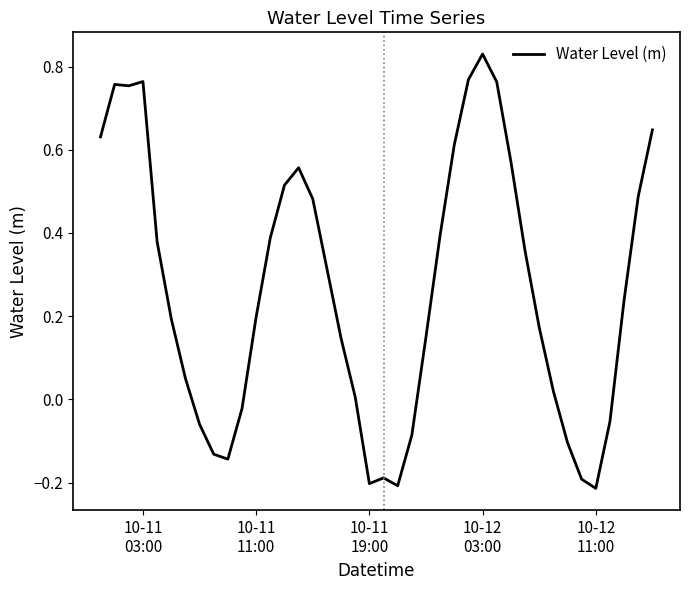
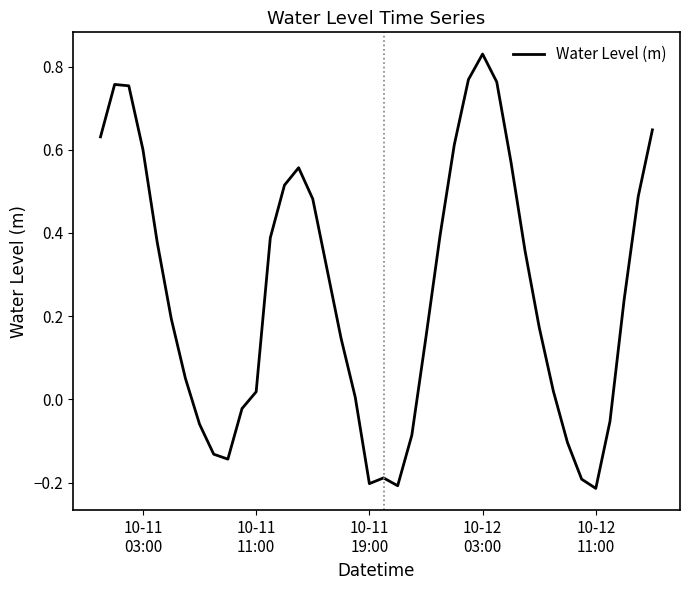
10-11 03:00: 0.76 -> 0.60
10-11 11:00: 0.20 -> 0.02
